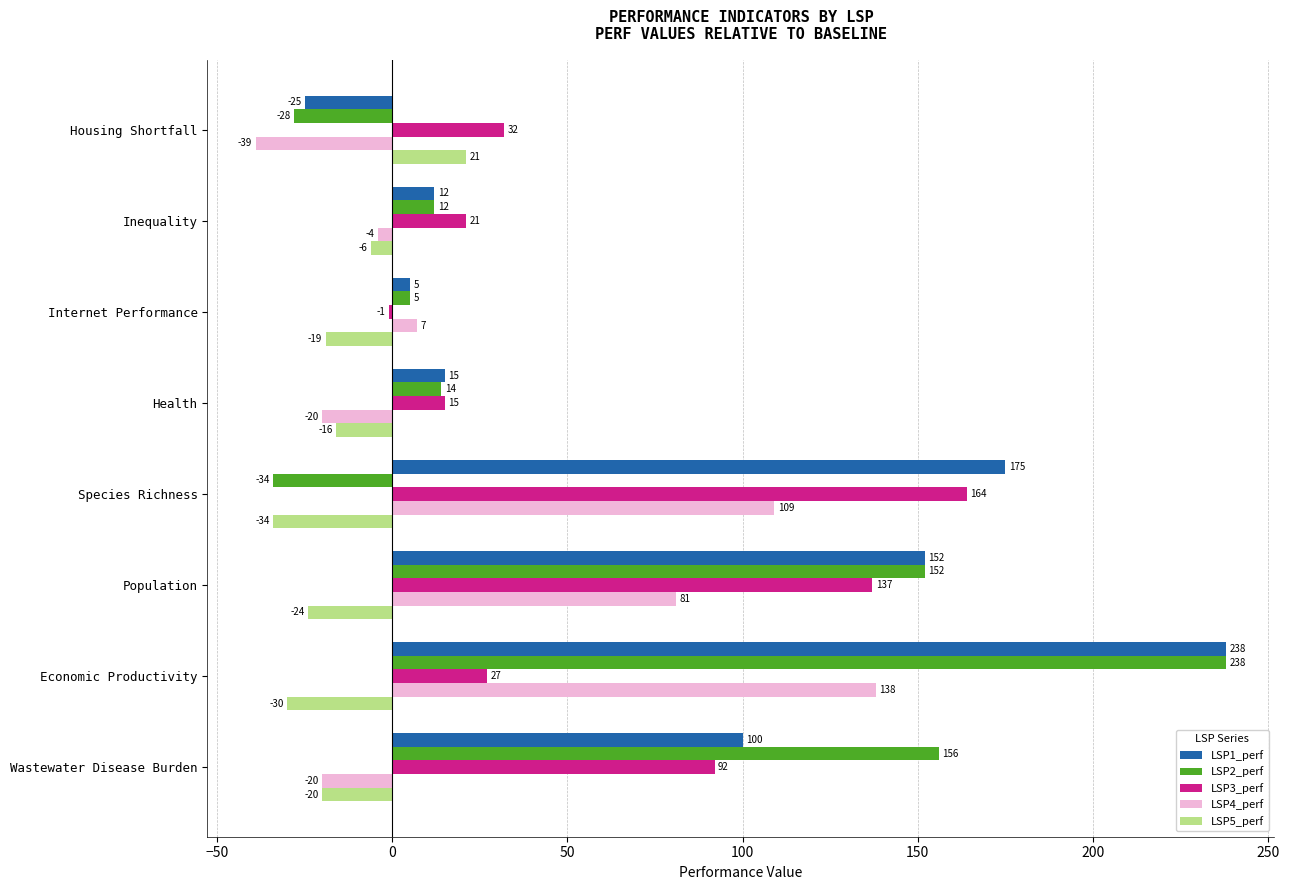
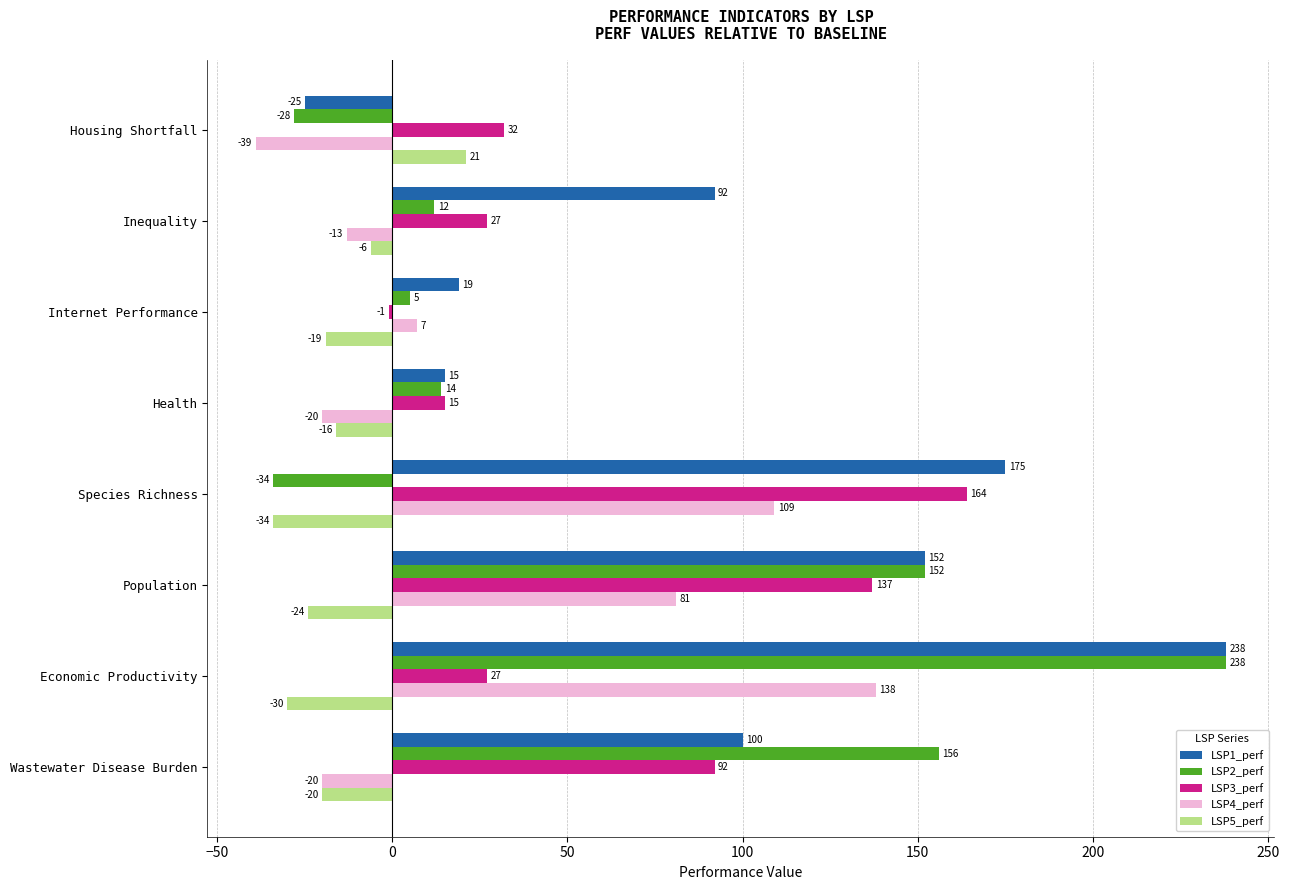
LSP1_perf, Inequality: 12 -> 92
LSP3_perf, Inequality: 21 -> 27
LSP4_perf, Inequality: -4 -> -13
LSP1_perf, Internet Performance: 5 -> 19
